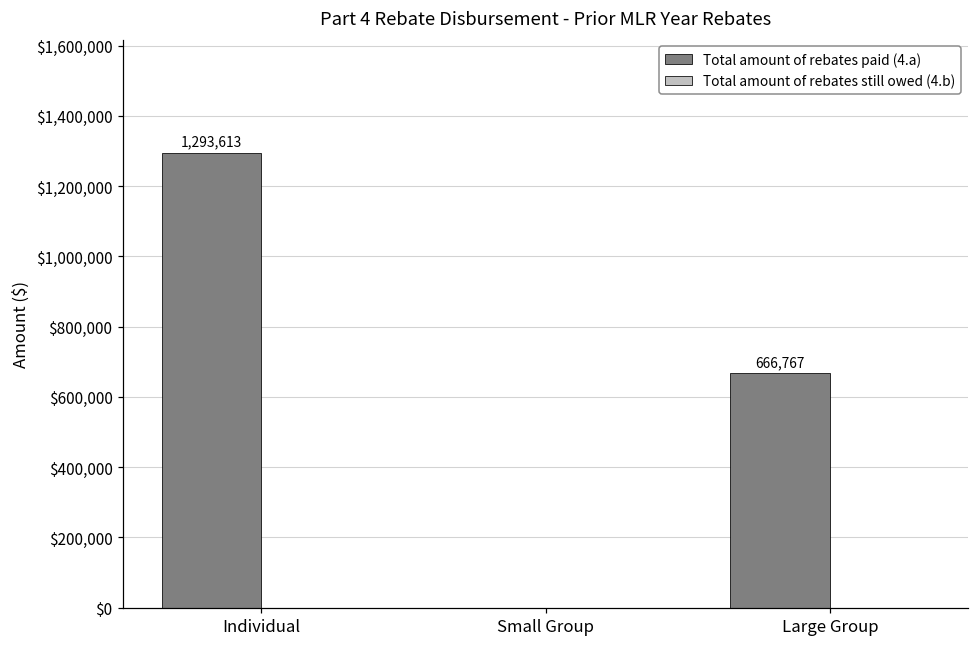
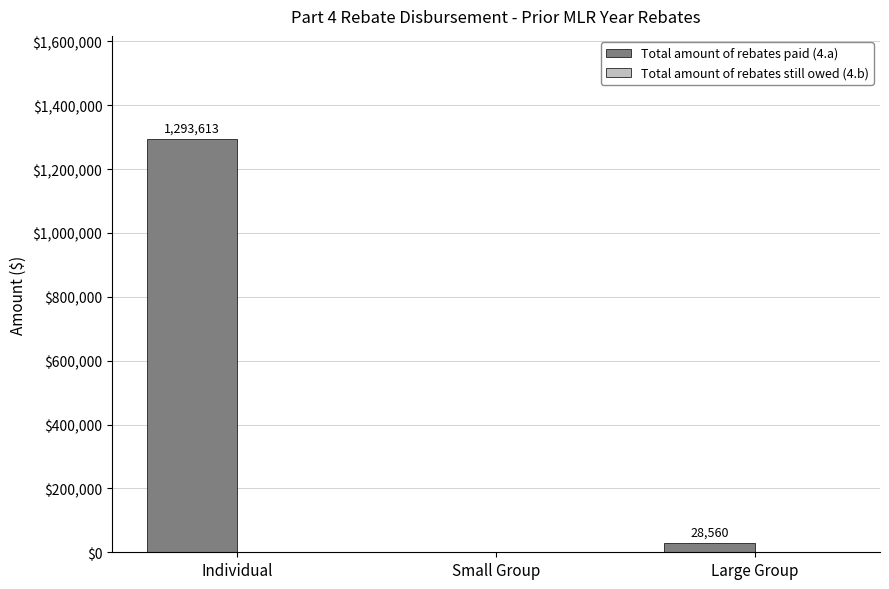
Total amount of rebates paid (4.a), Large Group: 666,767 -> 28,560
